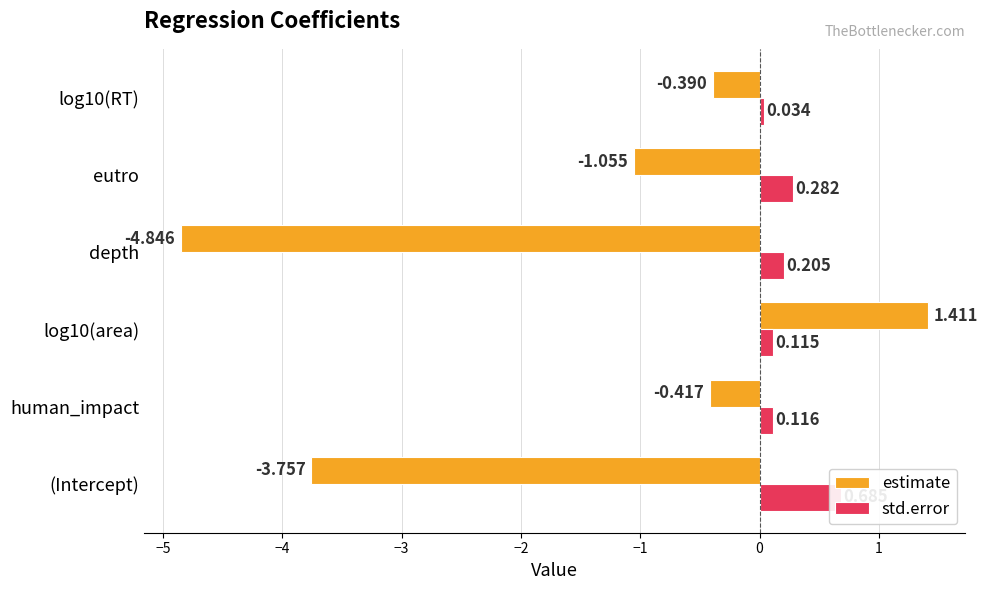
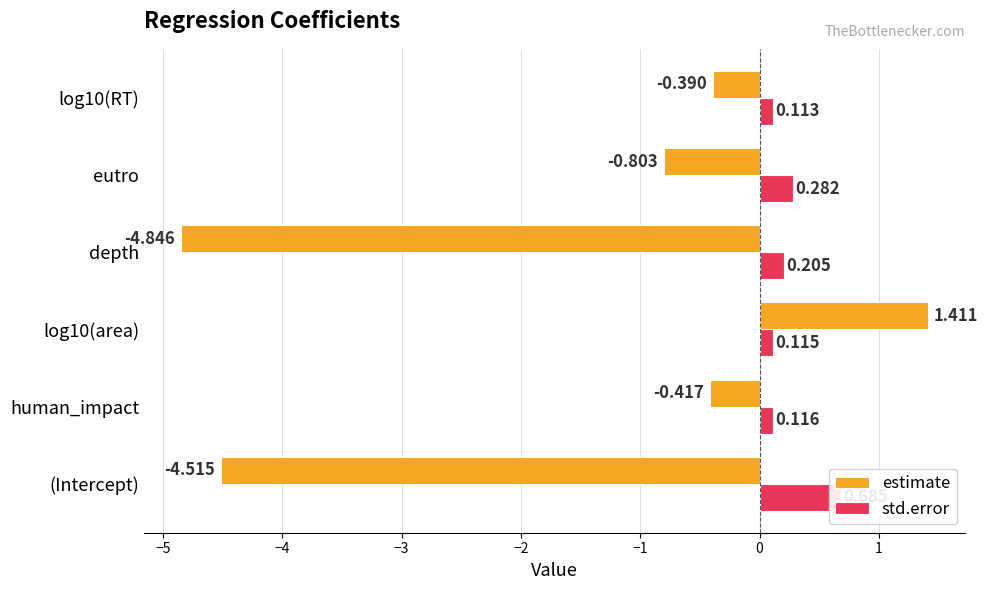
std.error, log10(RT): 0.034 -> 0.113
estimate, eutro: -1.055 -> -0.803
estimate, (Intercept): -3.757 -> -4.515
